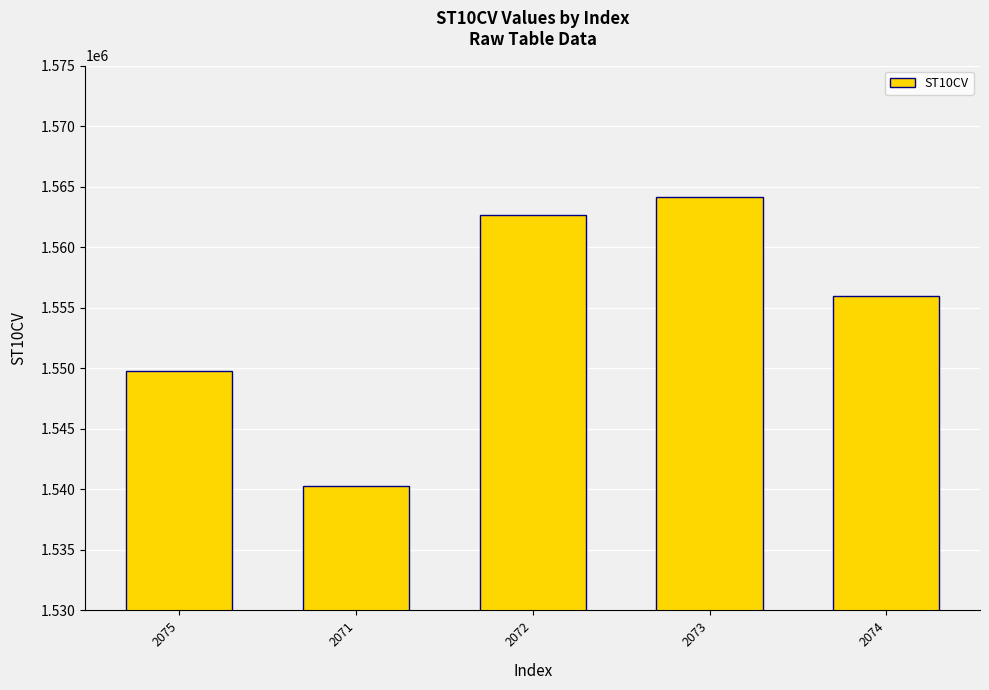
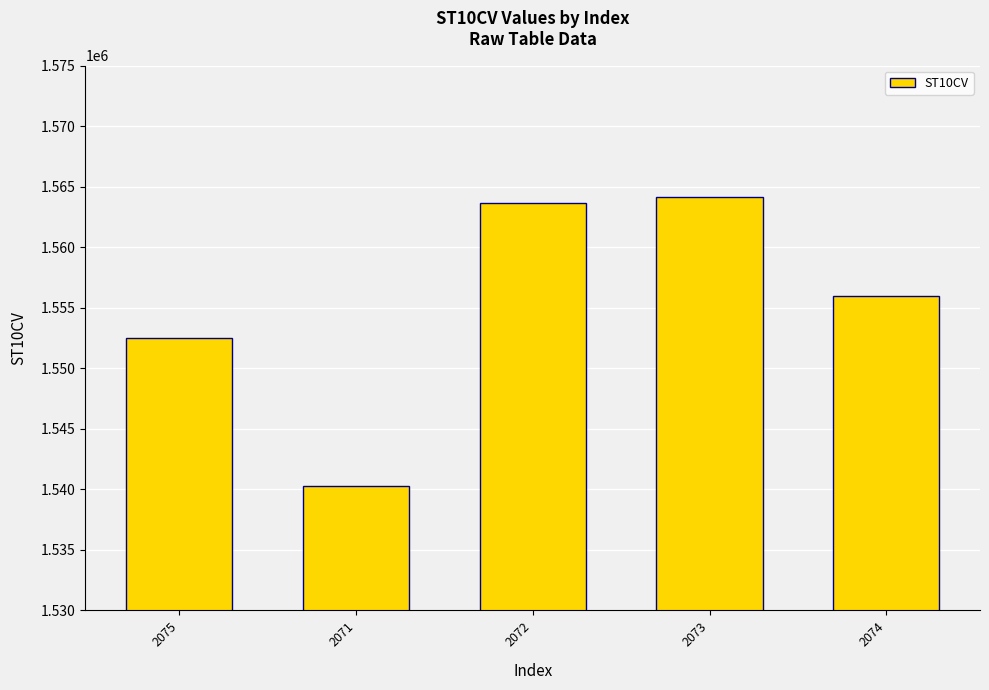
2075: 1549800 -> 1552500
2072: 1562700 -> 1563700
